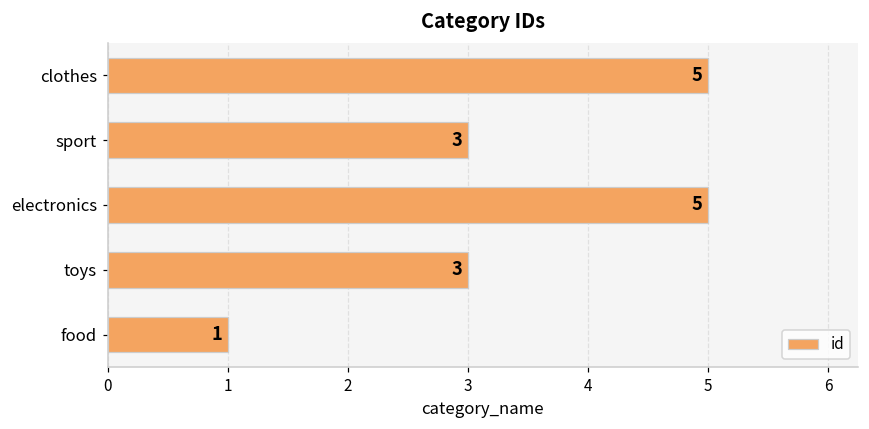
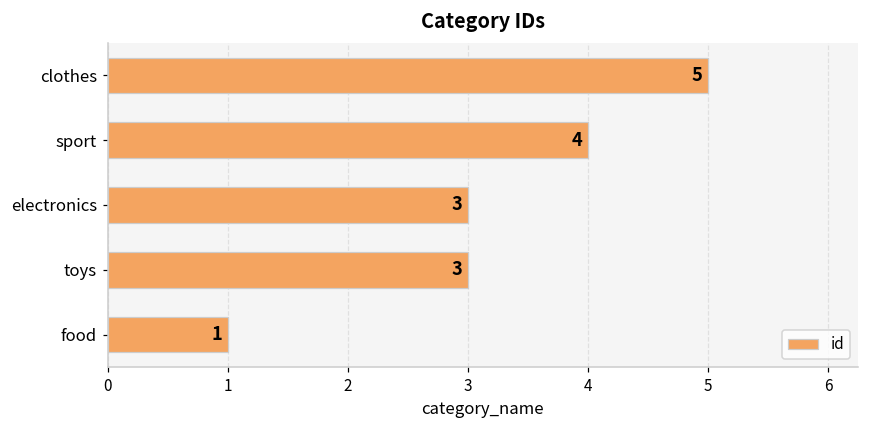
sport: 3 -> 4
electronics: 5 -> 3
